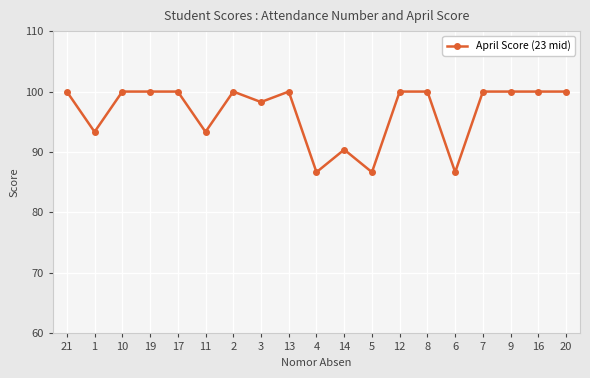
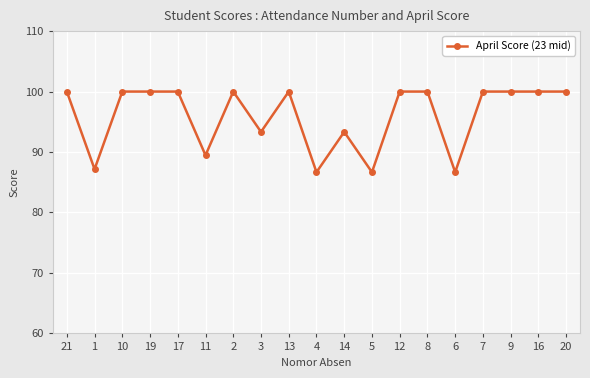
1: 93 -> 87
11: 93 -> 89
3: 98 -> 93
14: 90 -> 93
